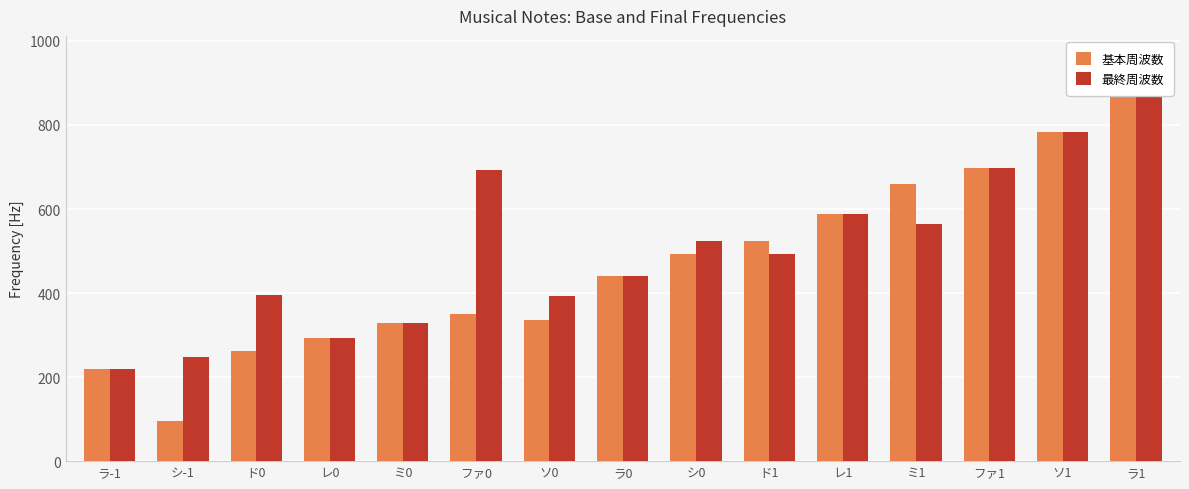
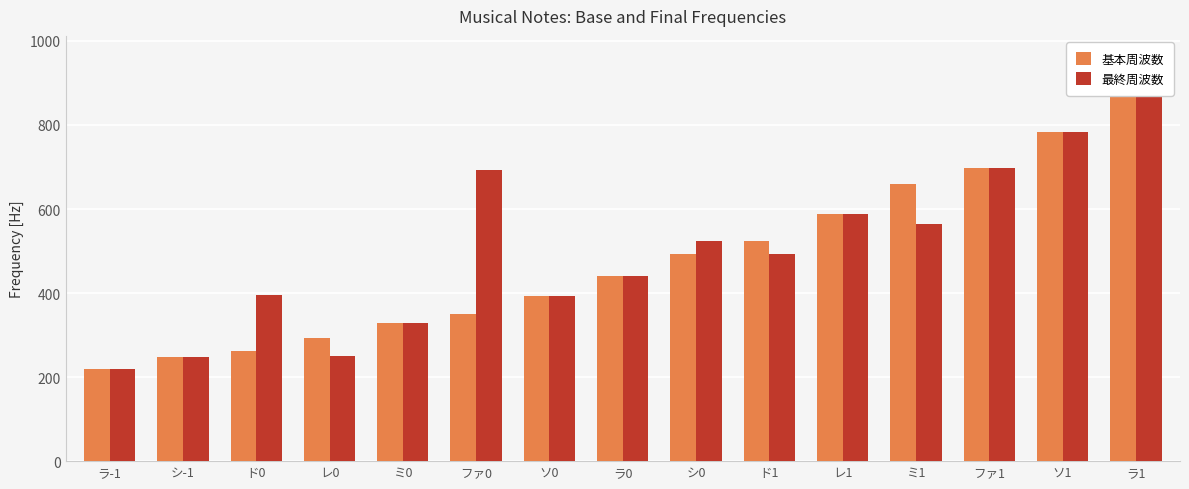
基本周波数, シ-1: 90 -> 250
最終周波数, レ0: 290 -> 250
基本周波数, ソ0: 340 -> 390
